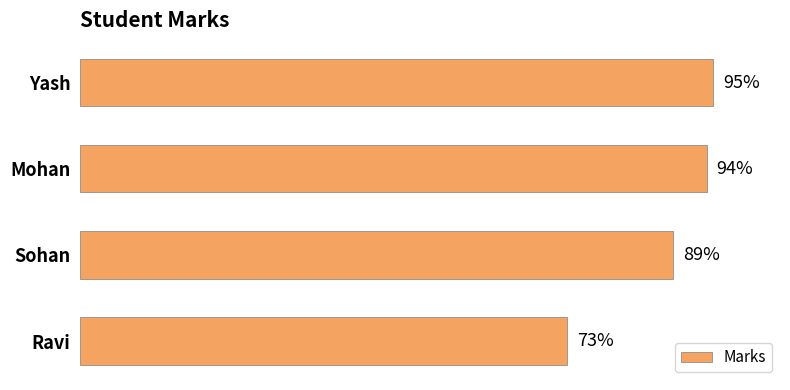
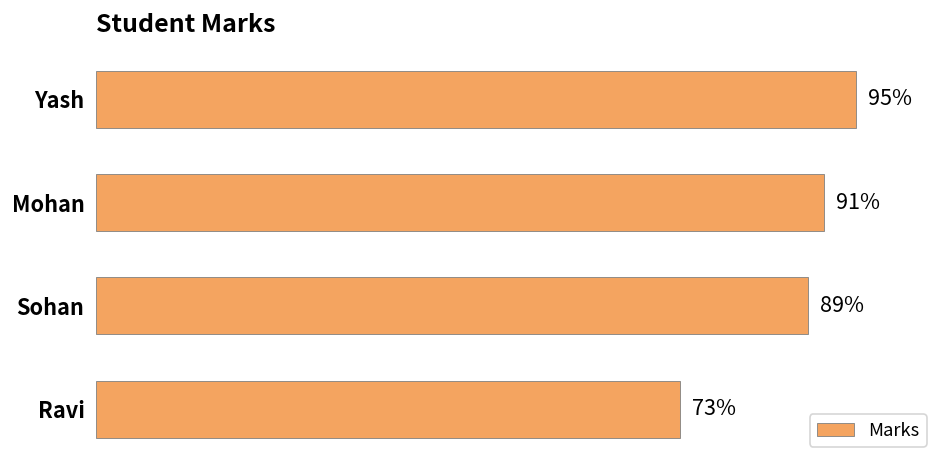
Mohan: 94% -> 91%
